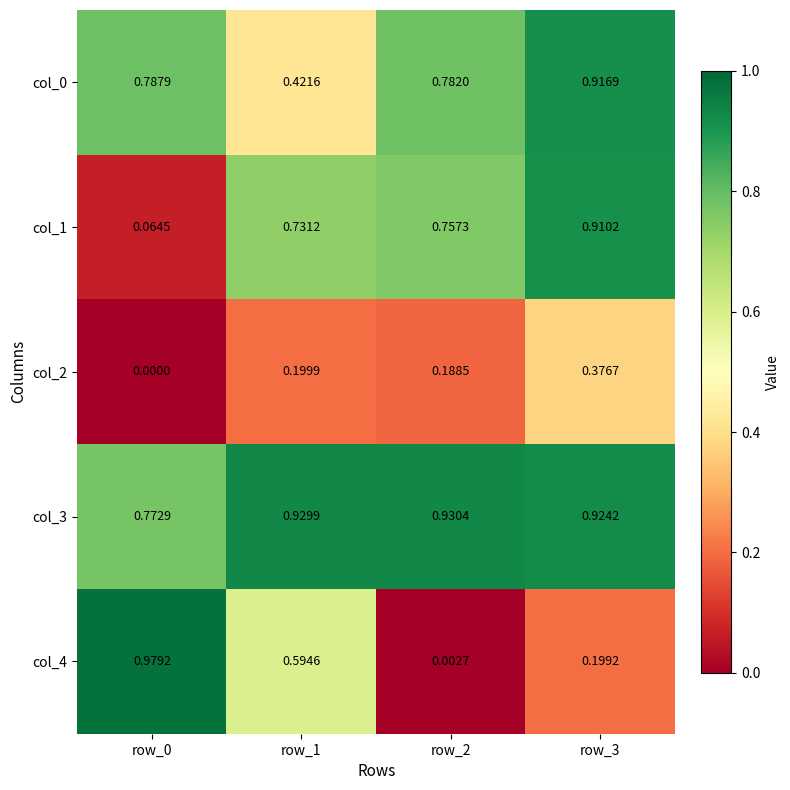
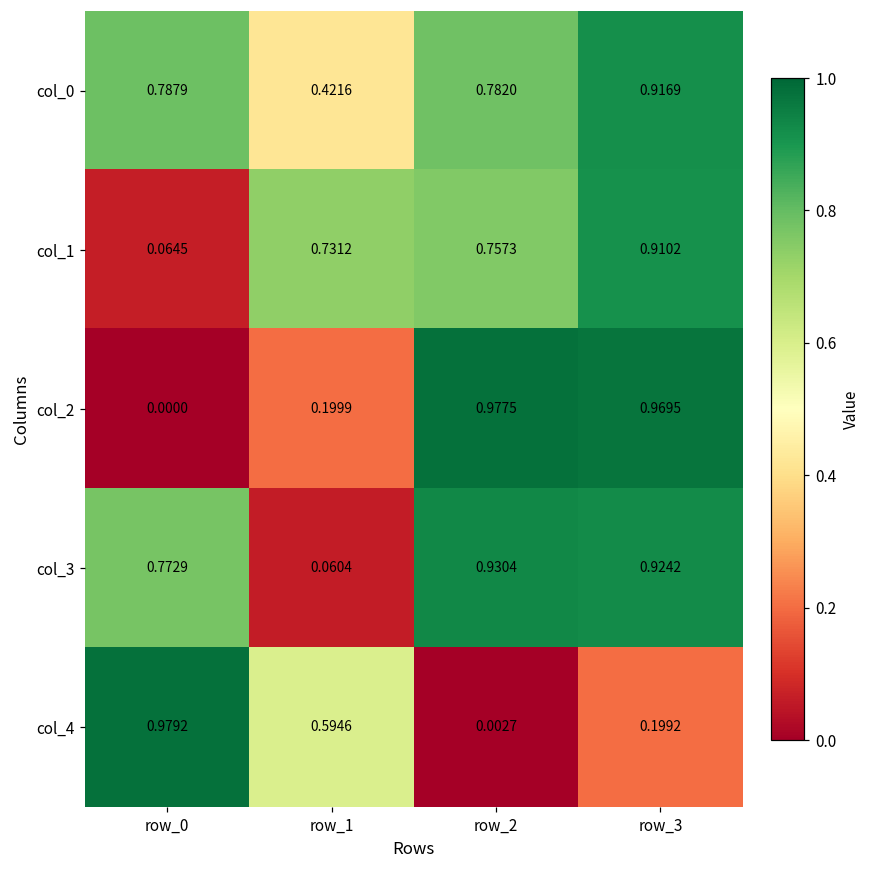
col_2, row_2: 0.1885 -> 0.9775
col_2, row_3: 0.3767 -> 0.9695
col_3, row_1: 0.9299 -> 0.0604
